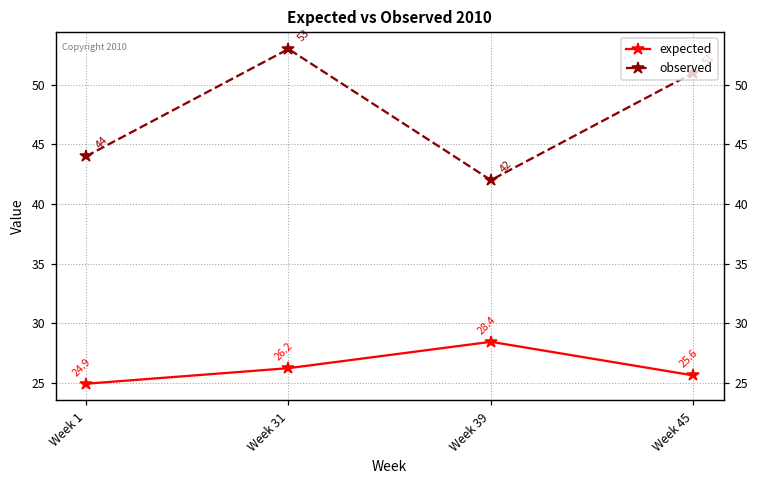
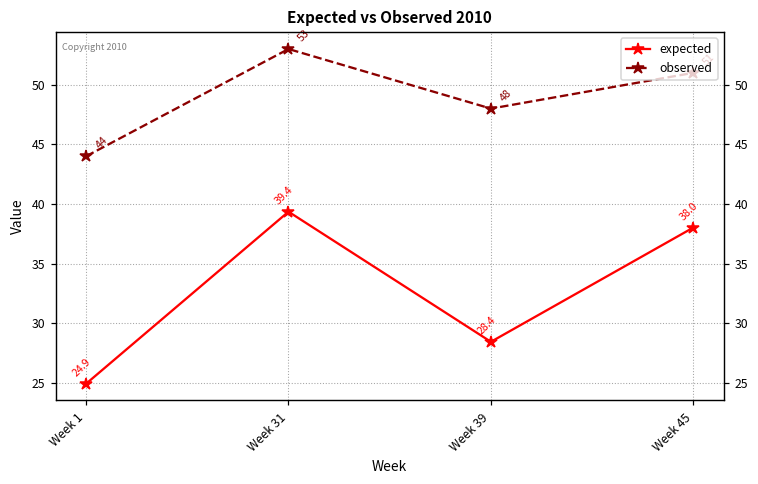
expected, Week 31: 26.2 -> 39.4
observed, Week 39: 42 -> 48
expected, Week 45: 25.6 -> 38.0
